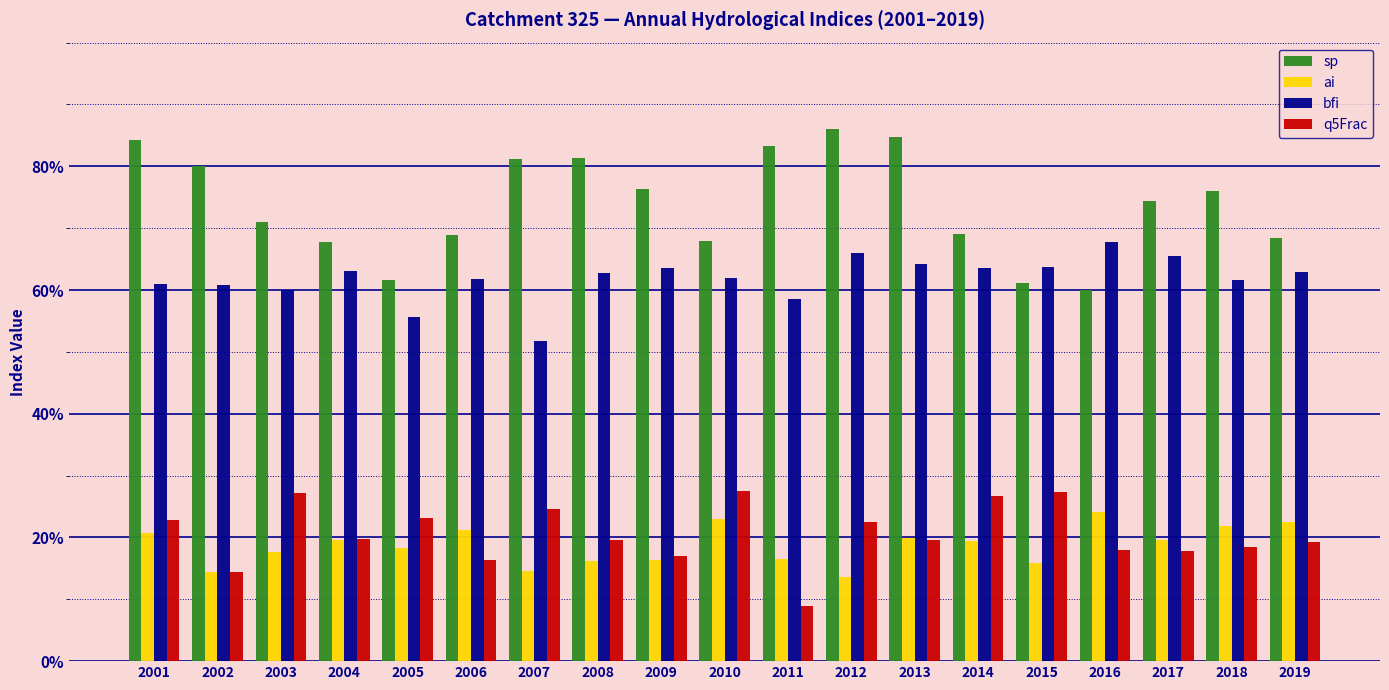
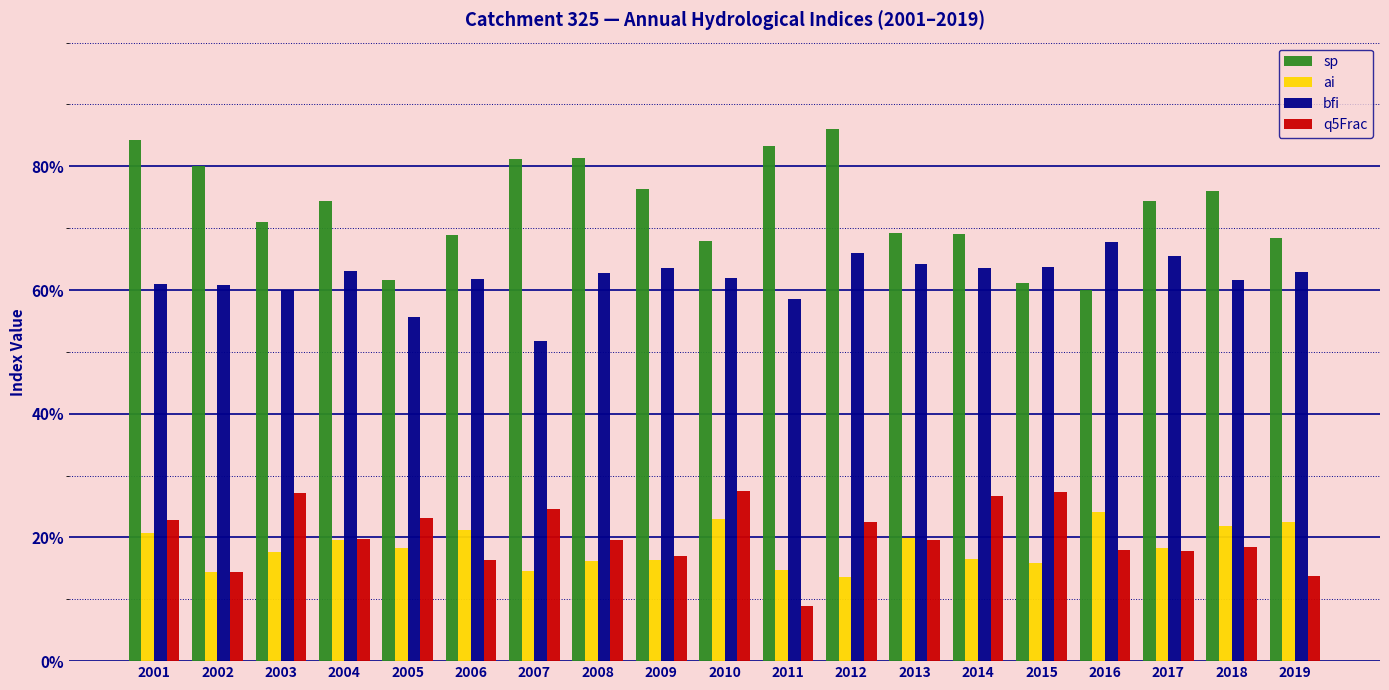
sp, 2004: 68% -> 74%
ai, 2011: 16% -> 15%
sp, 2013: 85% -> 69%
ai, 2014: 19% -> 16%
ai, 2017: 20% -> 18%
q5Frac, 2019: 19% -> 14%
